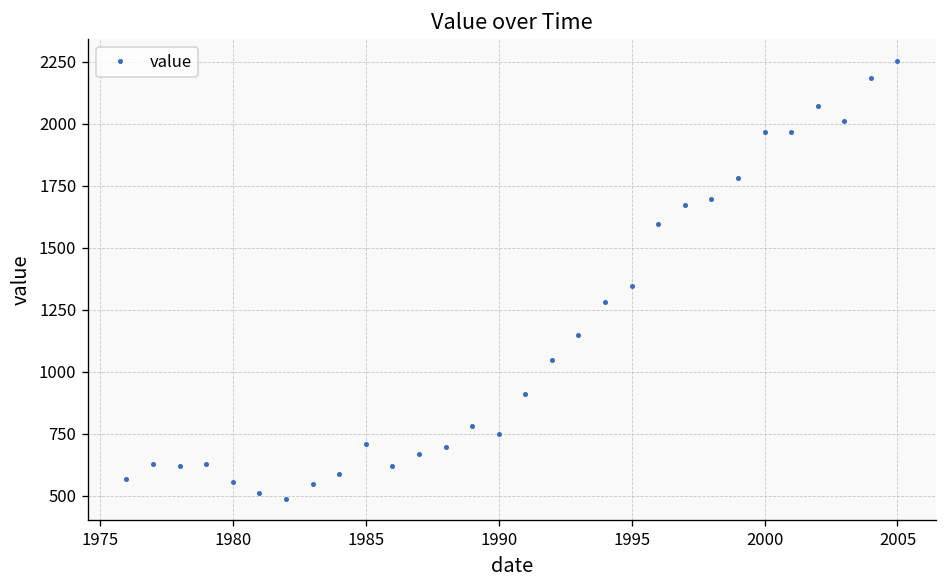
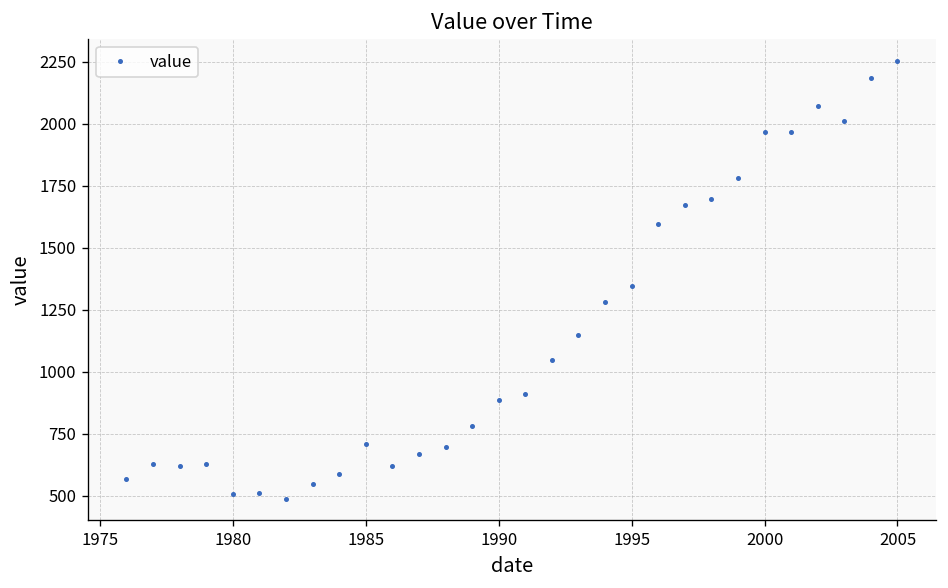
1980: 560 -> 510
1990: 750 -> 890
